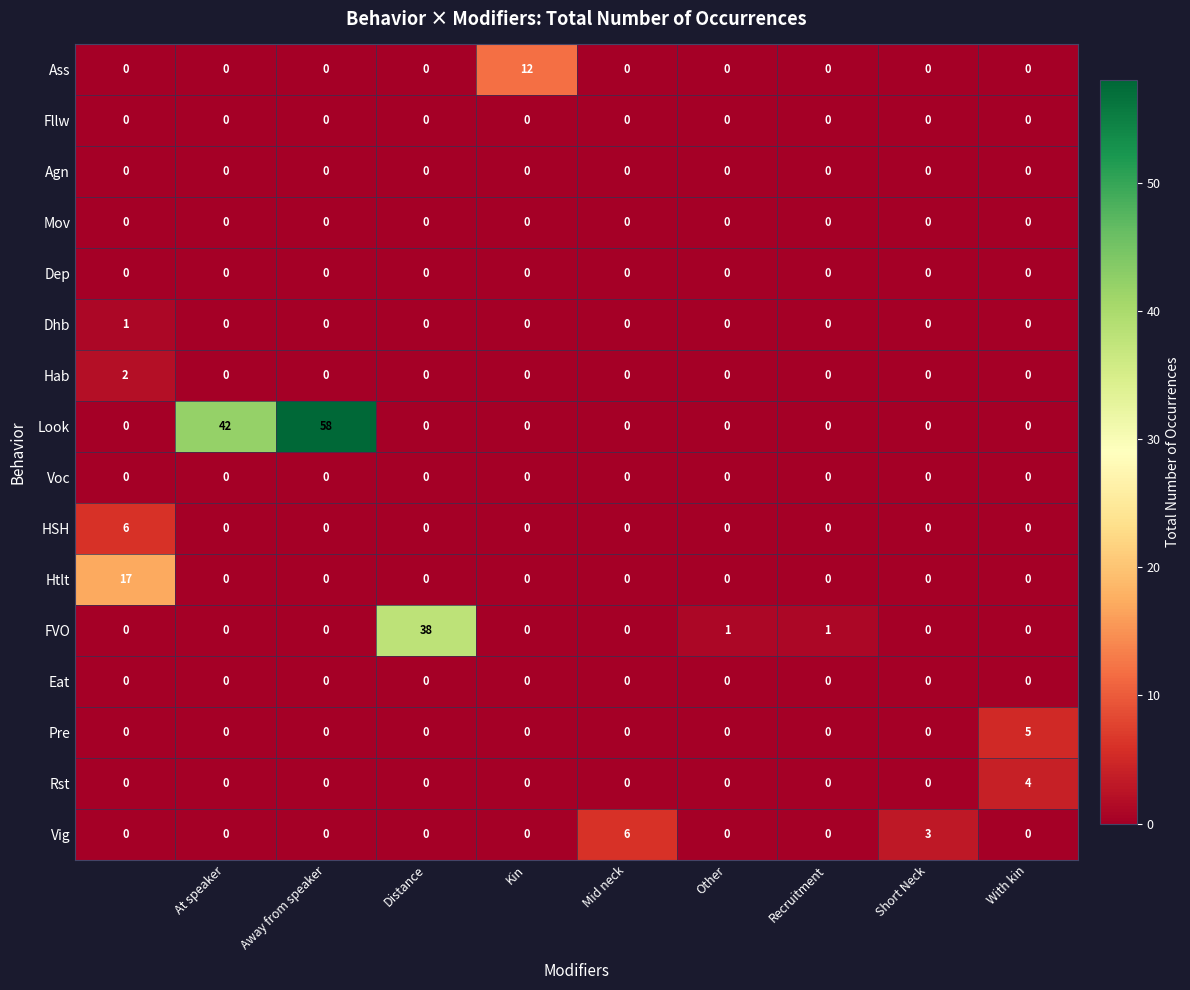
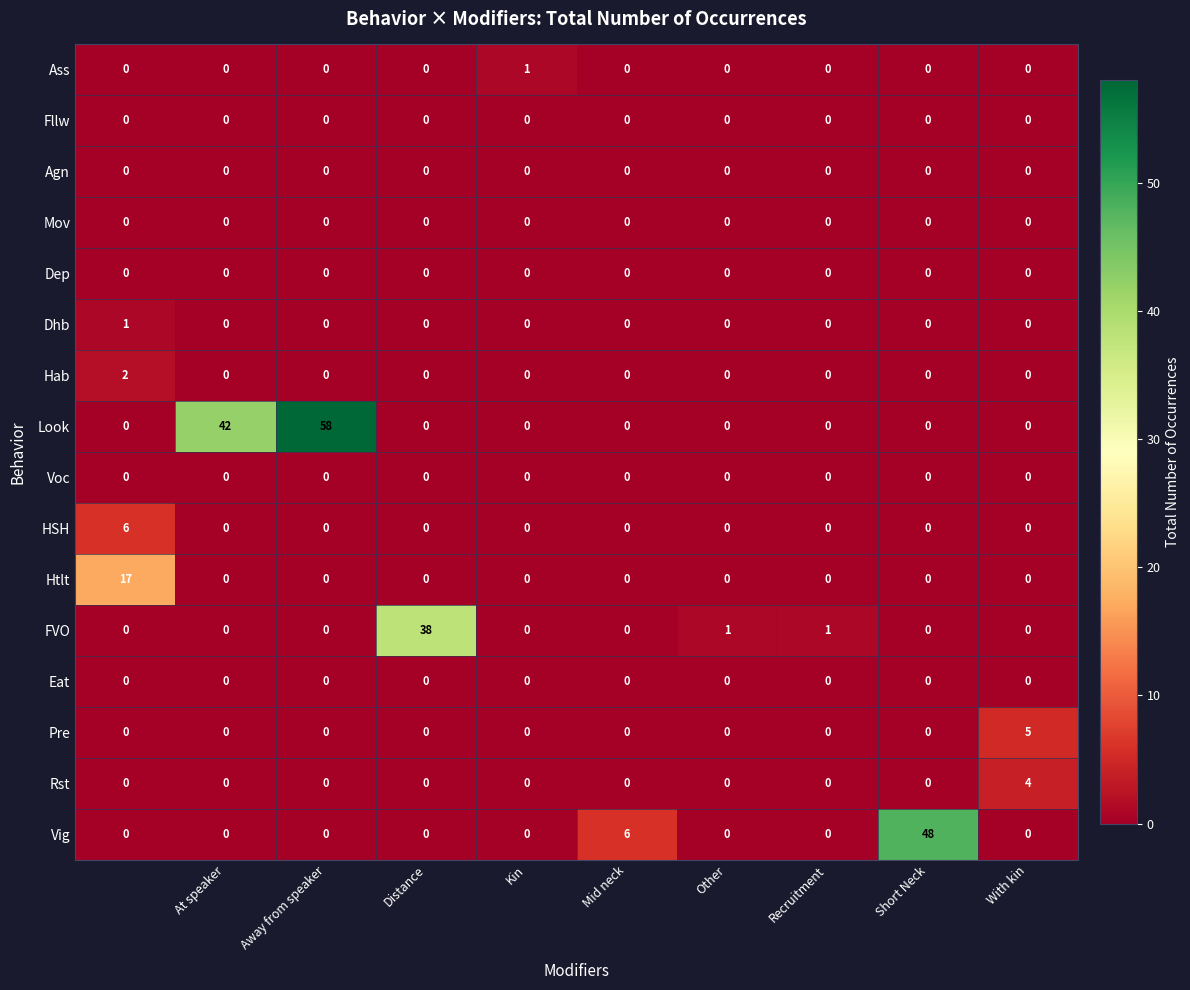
Ass, Kin: 12 -> 1
Vig, Short Neck: 3 -> 48
